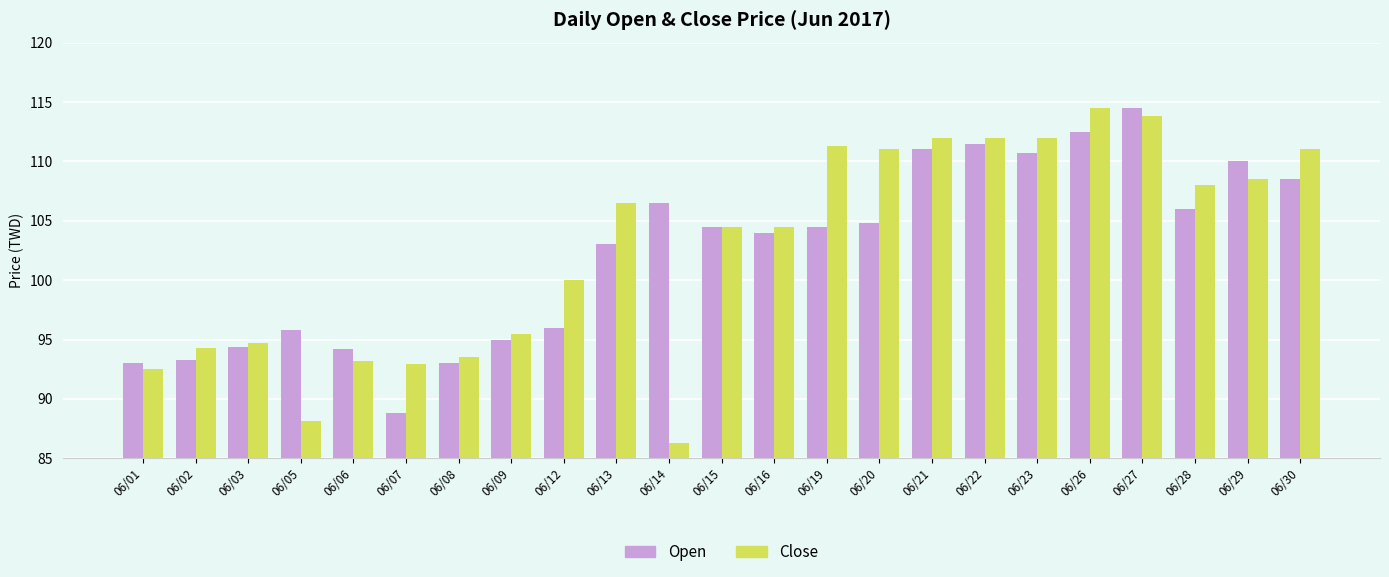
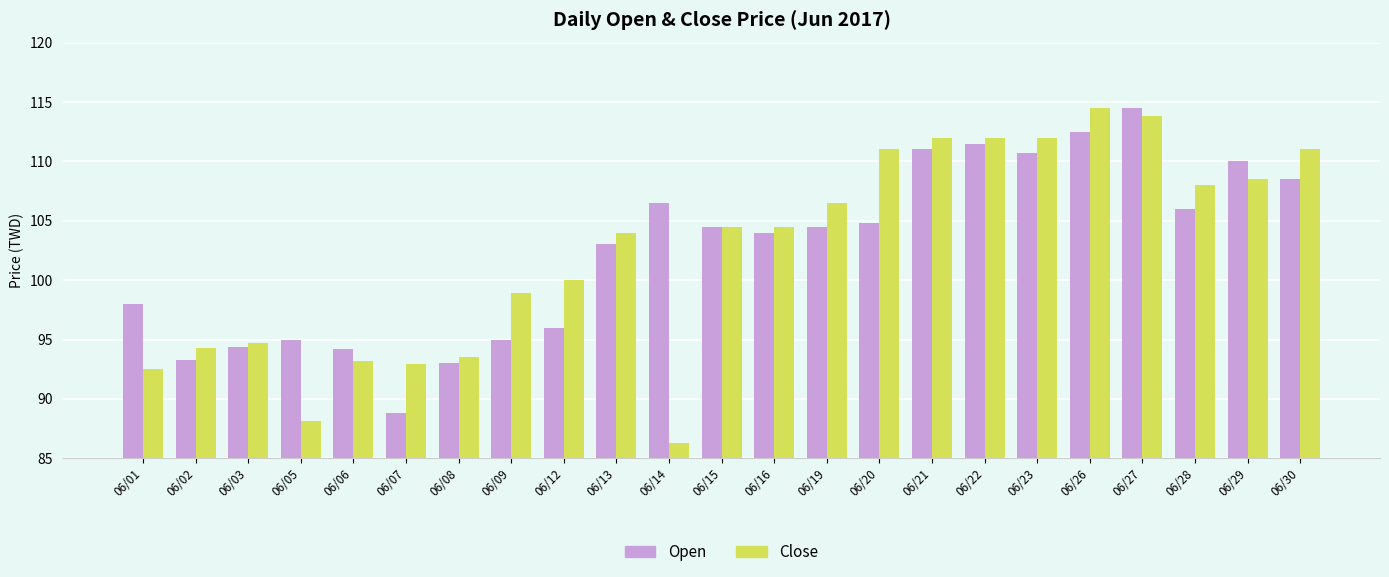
Open, 06/01: 93 -> 98
Open, 06/05: 95.8 -> 95.0
Close, 06/09: 95.5 -> 98.9
Close, 06/13: 106.5 -> 104.0
Close, 06/19: 111.3 -> 106.5
